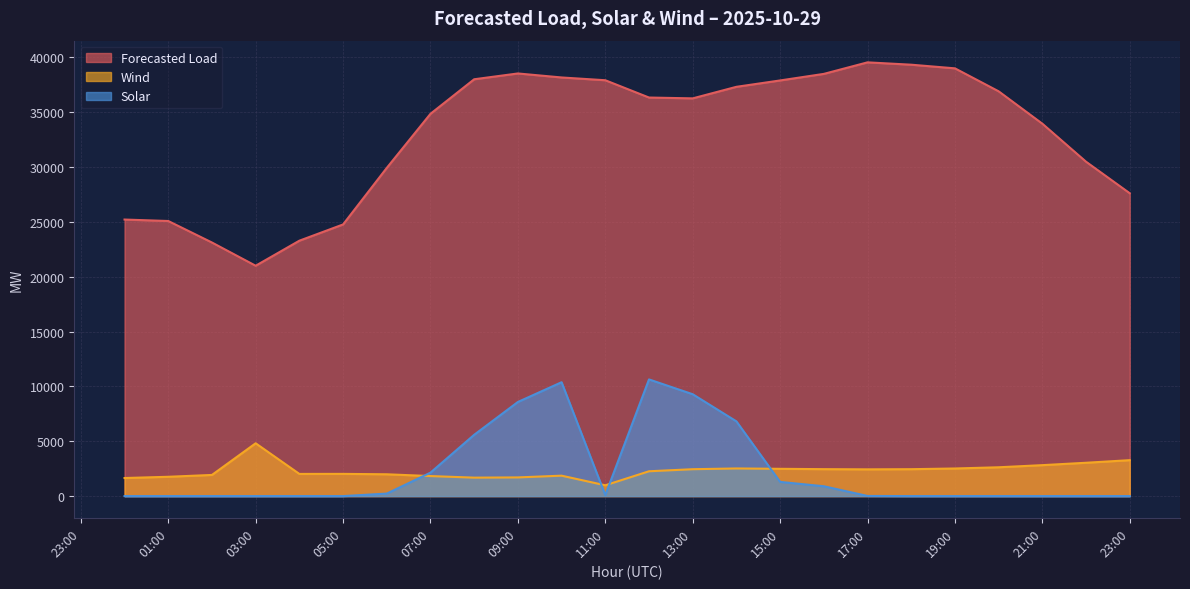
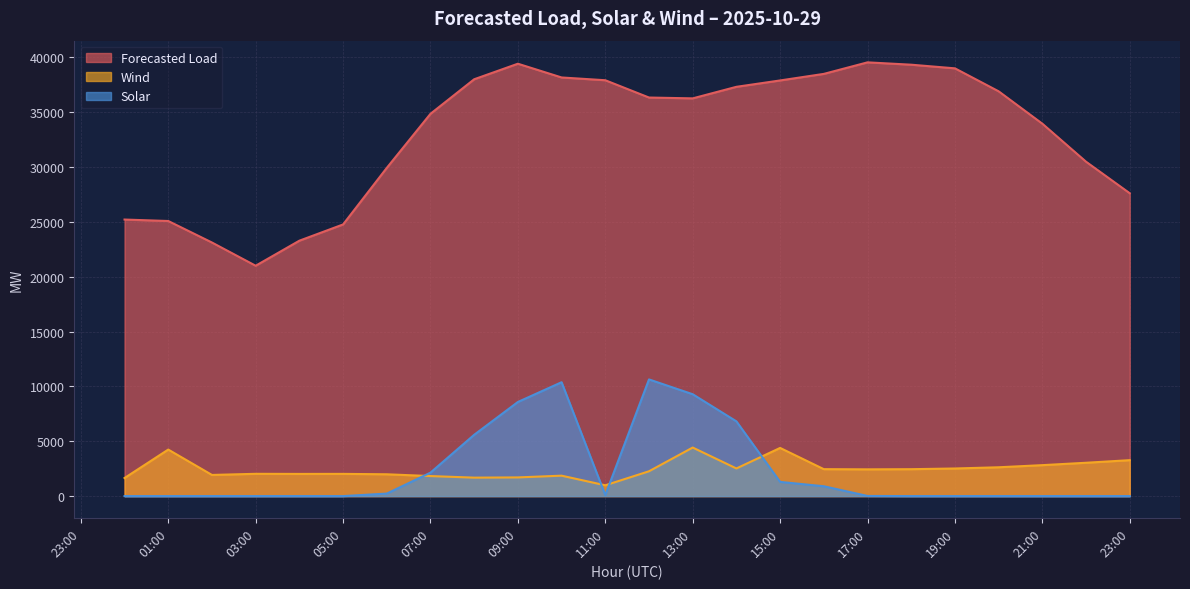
Wind, 01:00: 1800 -> 4200
Wind, 03:00: 4800 -> 2000
Forecasted Load, 09:00: 38500 -> 39400
Wind, 13:00: 2500 -> 4400
Wind, 15:00: 2500 -> 4400
